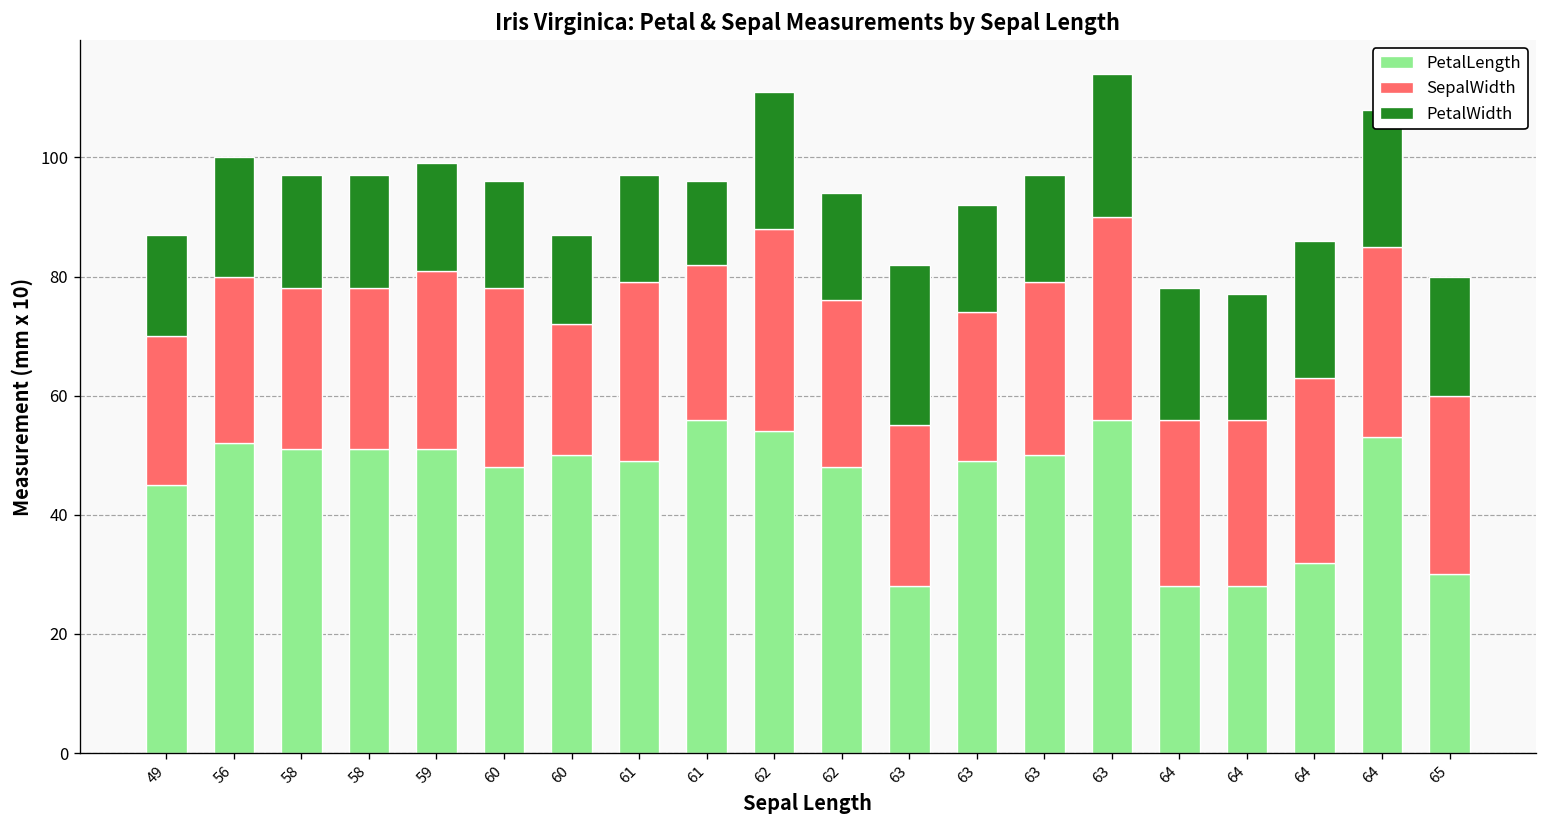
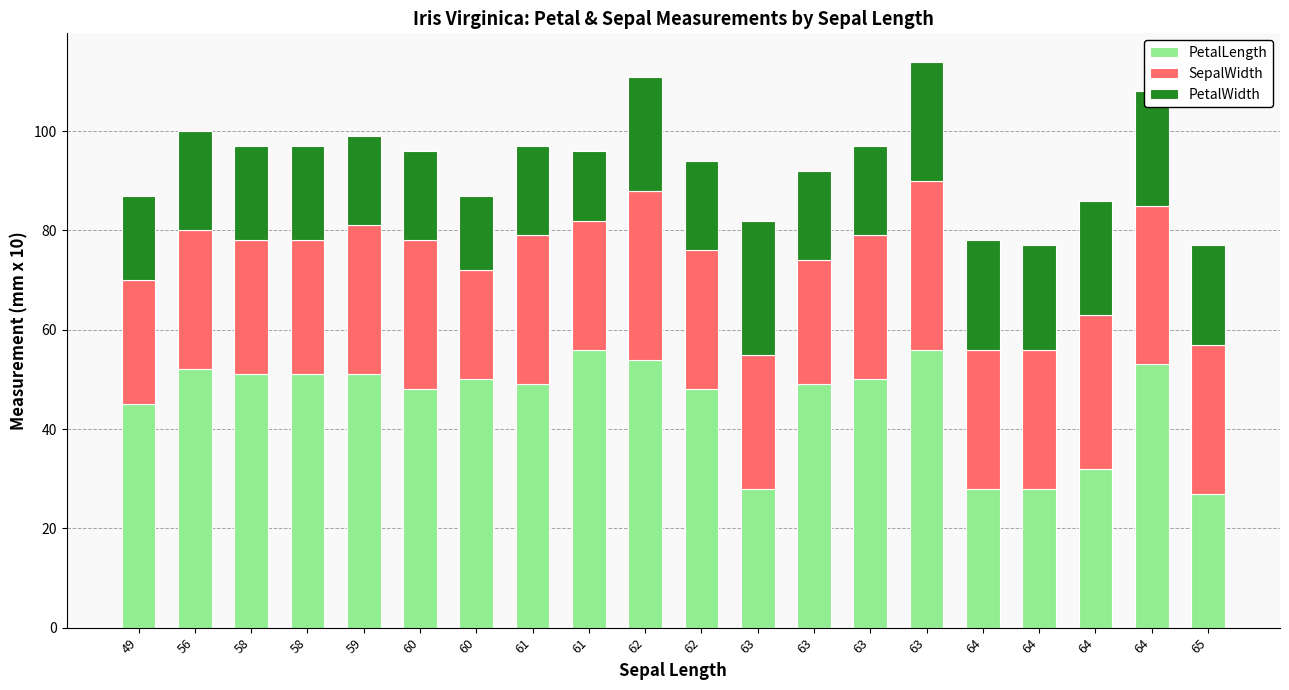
PetalLength, 65: 30 -> 27
